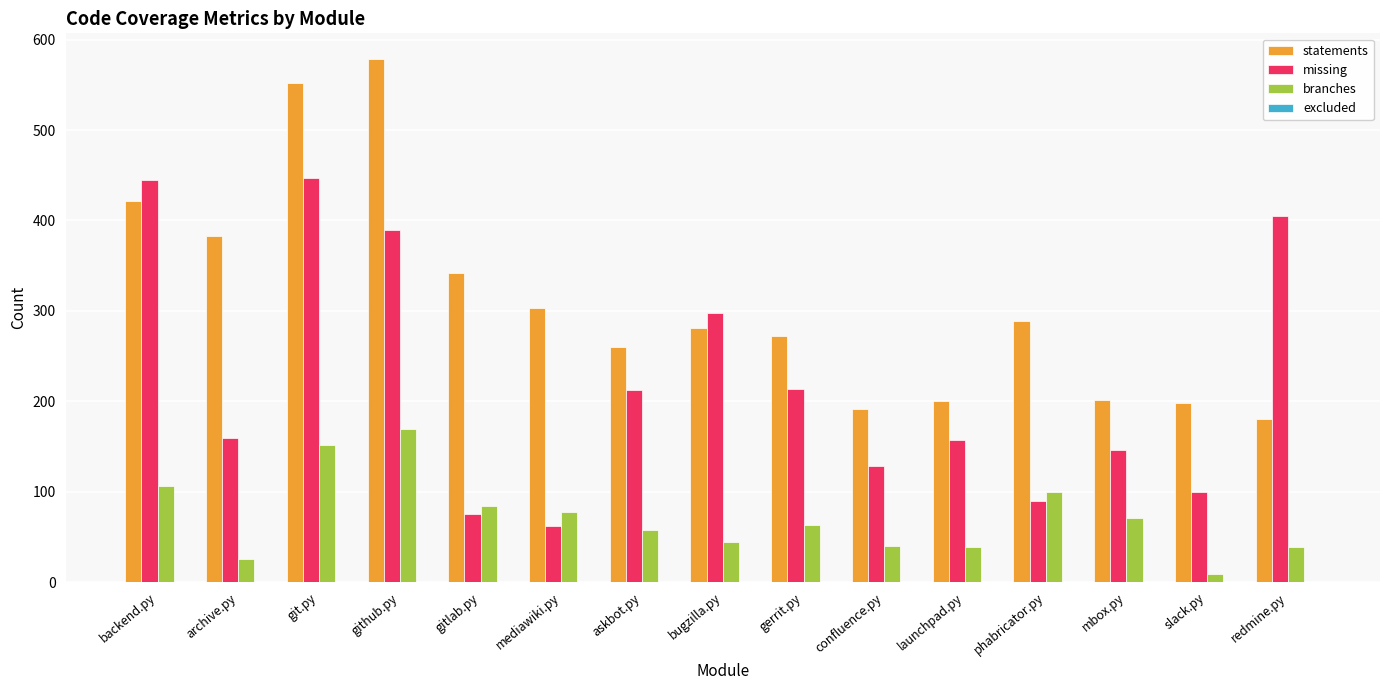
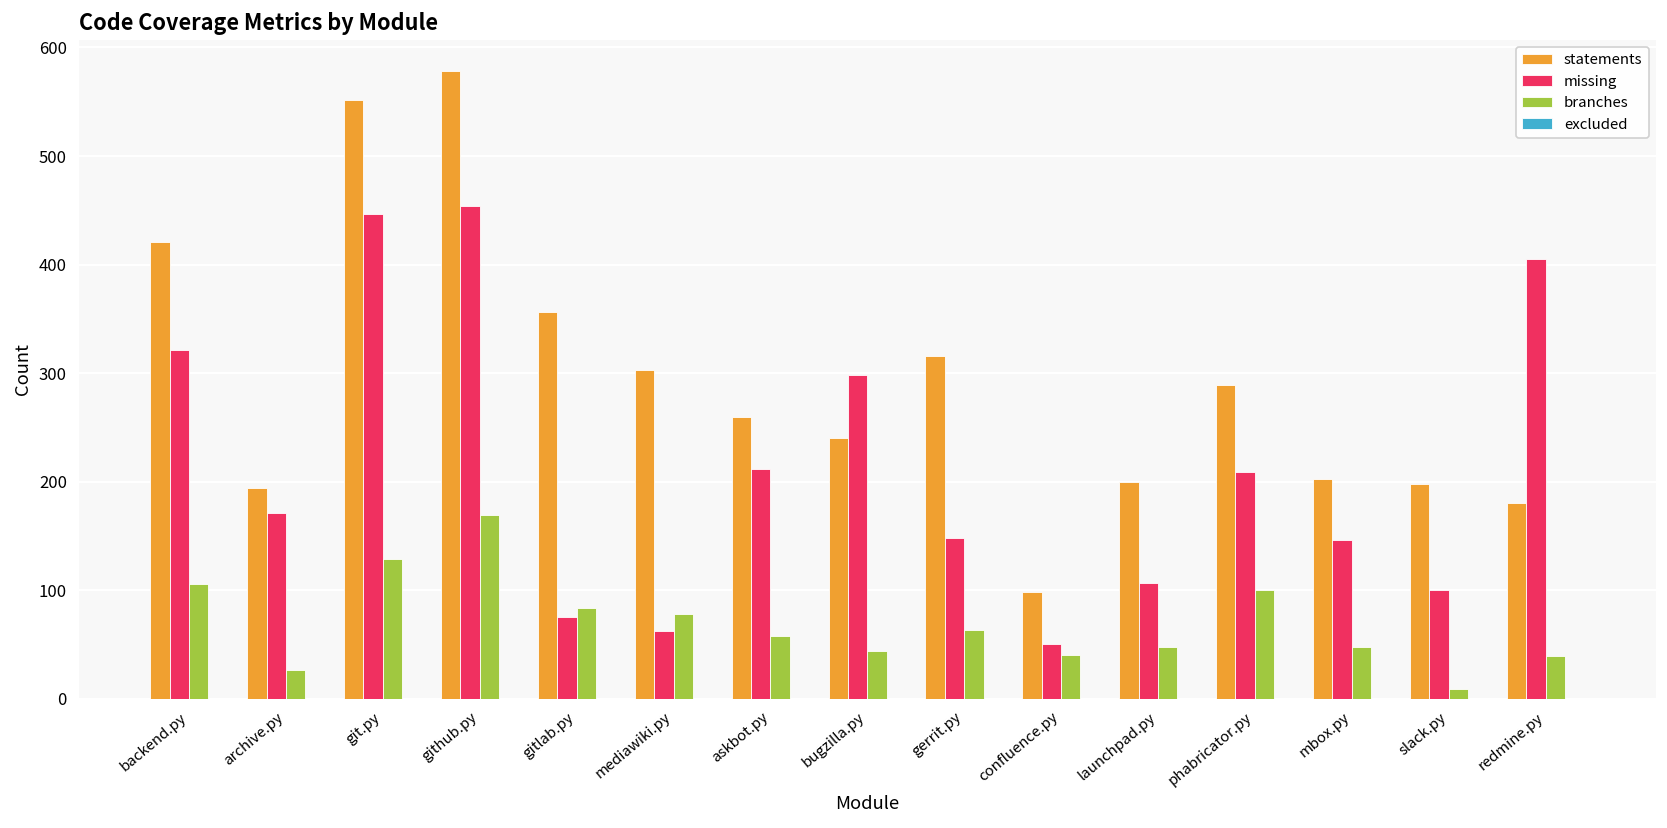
missing, backend.py: 450 -> 320
statements, archive.py: 380 -> 190
missing, archive.py: 160 -> 170
branches, git.py: 150 -> 130
missing, github.py: 390 -> 450
statements, gitlab.py: 340 -> 360
statements, bugzilla.py: 280 -> 240
statements, gerrit.py: 270 -> 320
missing, gerrit.py: 210 -> 150
statements, confluence.py: 190 -> 100
missing, confluence.py: 130 -> 50
missing, launchpad.py: 160 -> 110
branches, launchpad.py: 40 -> 50
missing, phabricator.py: 90 -> 210
branches, mbox.py: 70 -> 50
